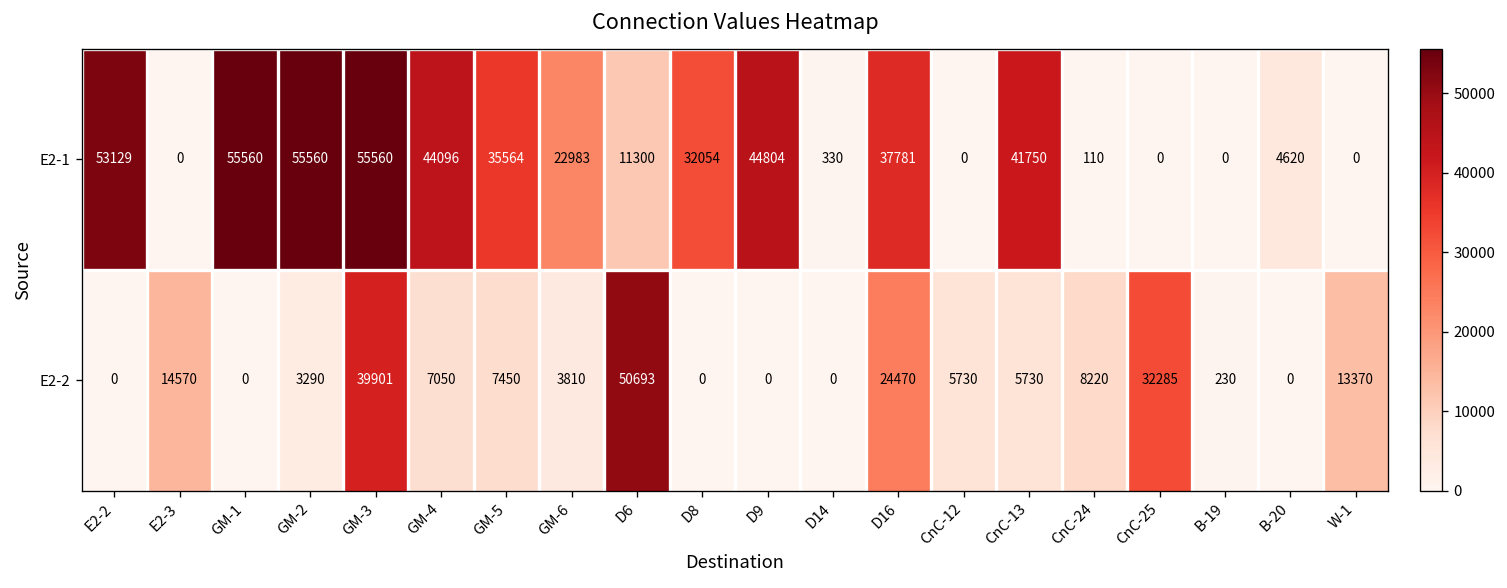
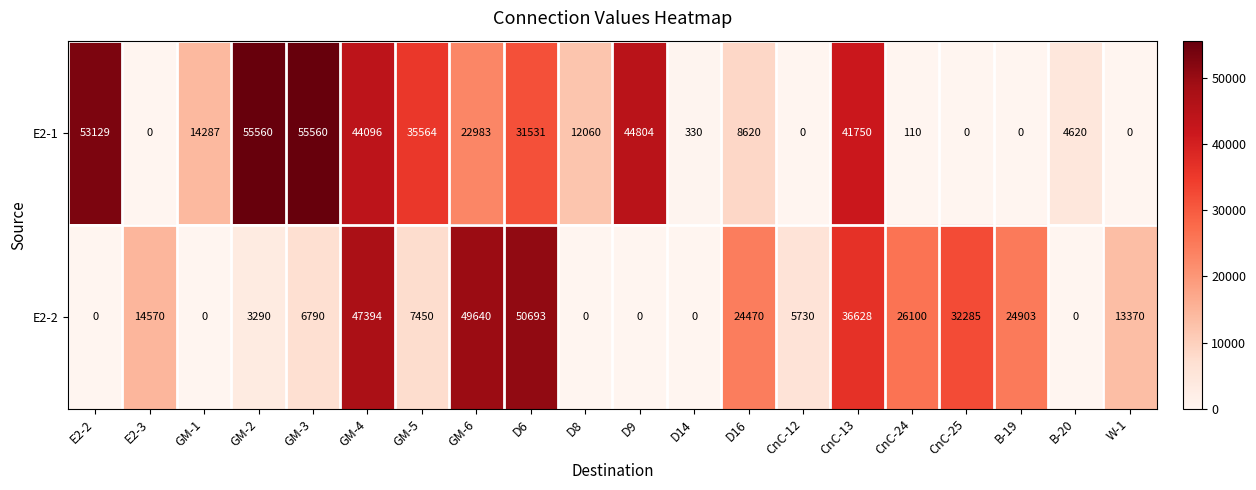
E2-1, GM-1: 55560 -> 14287
E2-1, D6: 11300 -> 31531
E2-1, D8: 32054 -> 12060
E2-1, D16: 37781 -> 8620
E2-2, GM-3: 39901 -> 6790
E2-2, GM-4: 7050 -> 47394
E2-2, GM-6: 3810 -> 49640
E2-2, CnC-13: 5730 -> 36628
E2-2, CnC-24: 8220 -> 26100
E2-2, B-19: 230 -> 24903
